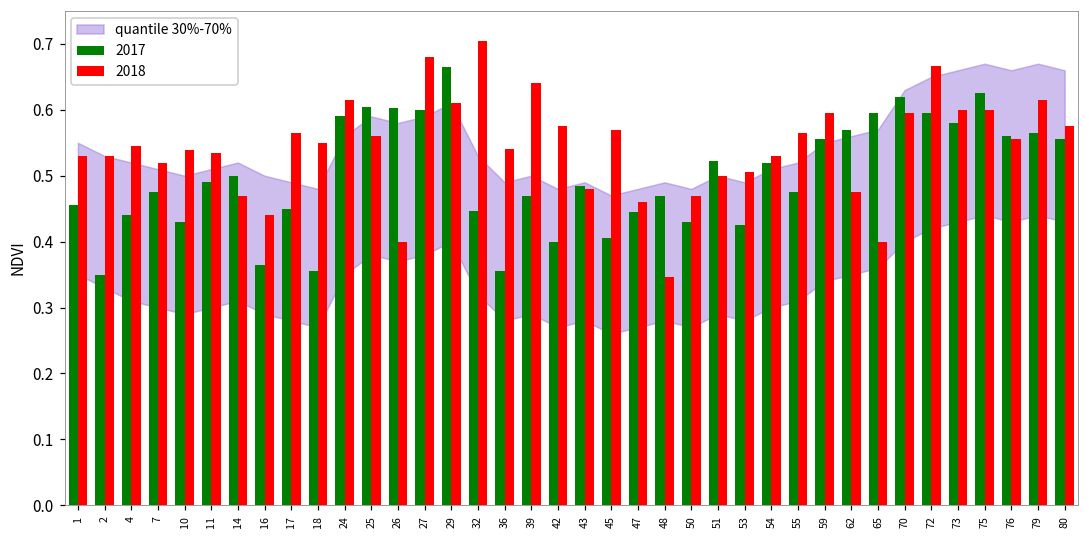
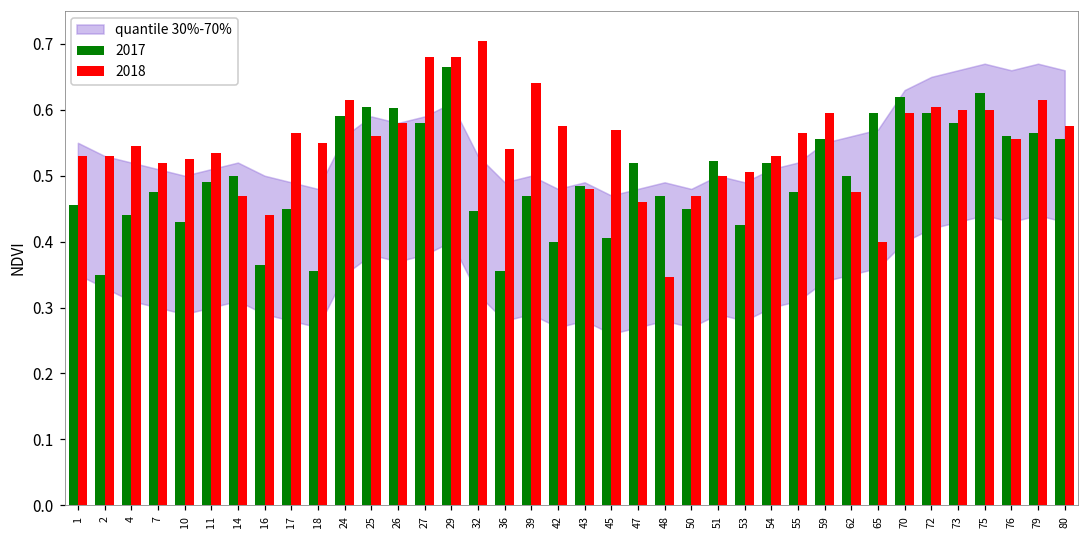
2018, 10: 0.54 -> 0.53
2018, 26: 0.40 -> 0.58
2017, 27: 0.60 -> 0.58
2018, 29: 0.61 -> 0.68
2017, 47: 0.45 -> 0.52
2017, 50: 0.43 -> 0.45
2017, 62: 0.57 -> 0.50
2018, 72: 0.67 -> 0.61
